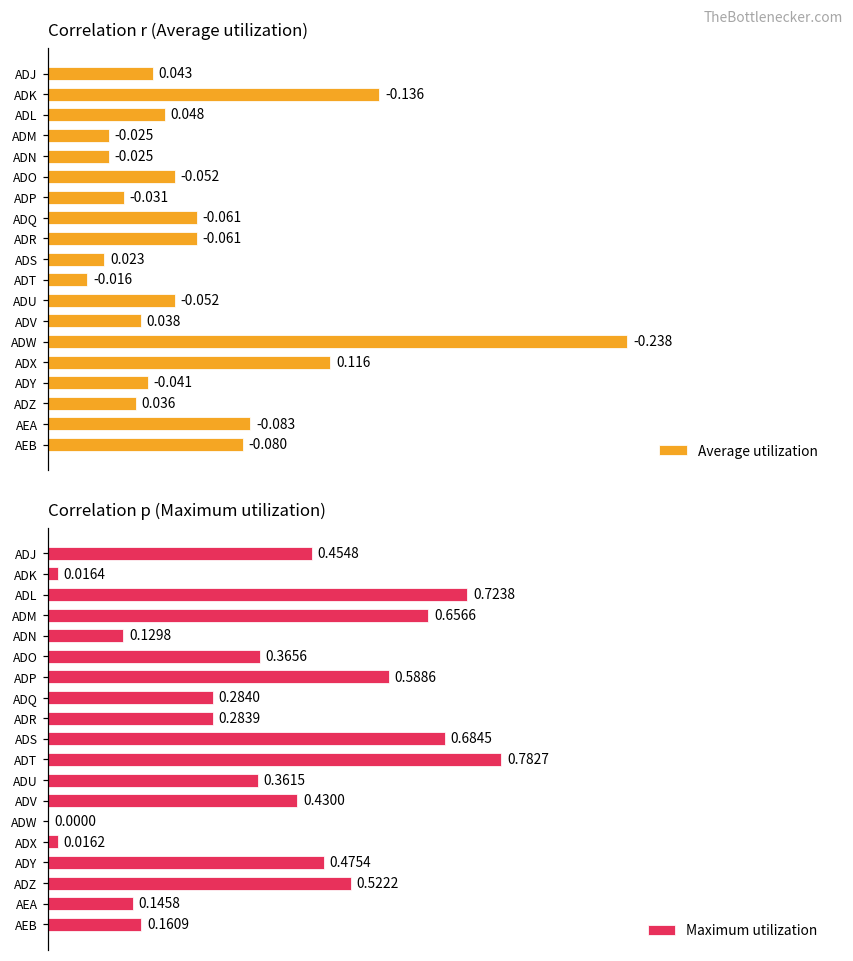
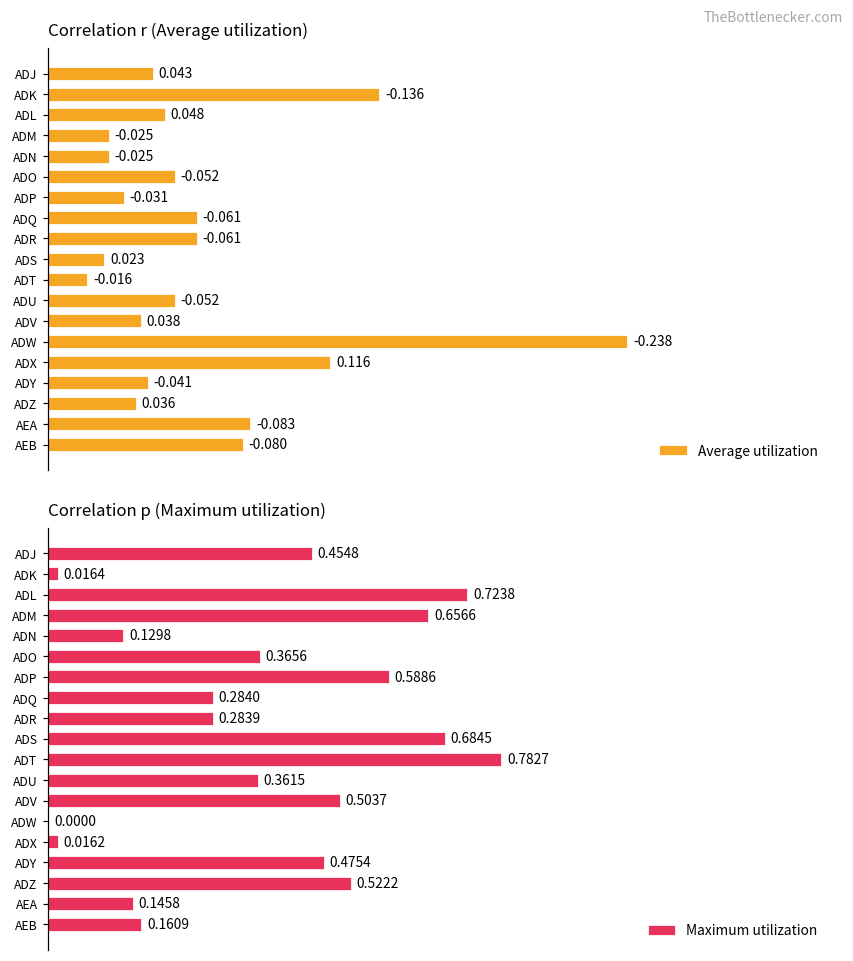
Correlation p (Maximum utilization), ADV: 0.4300 -> 0.5037
